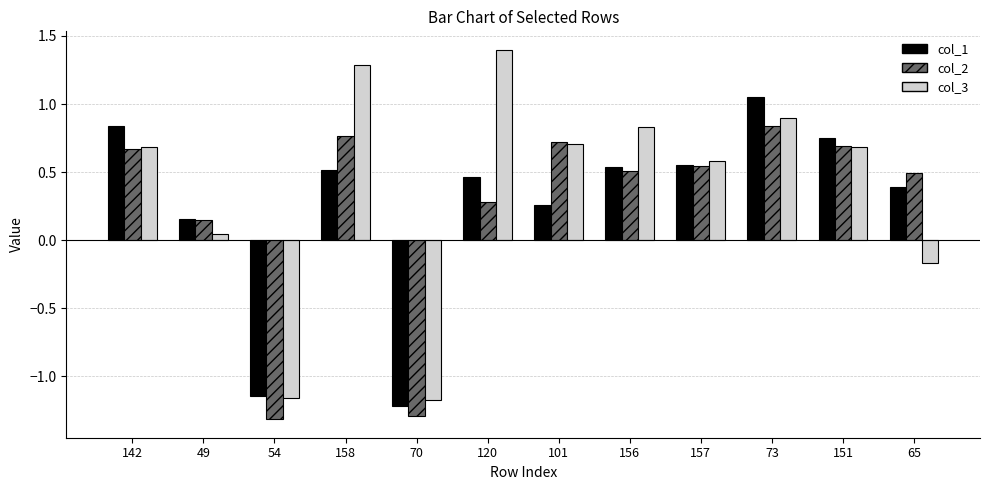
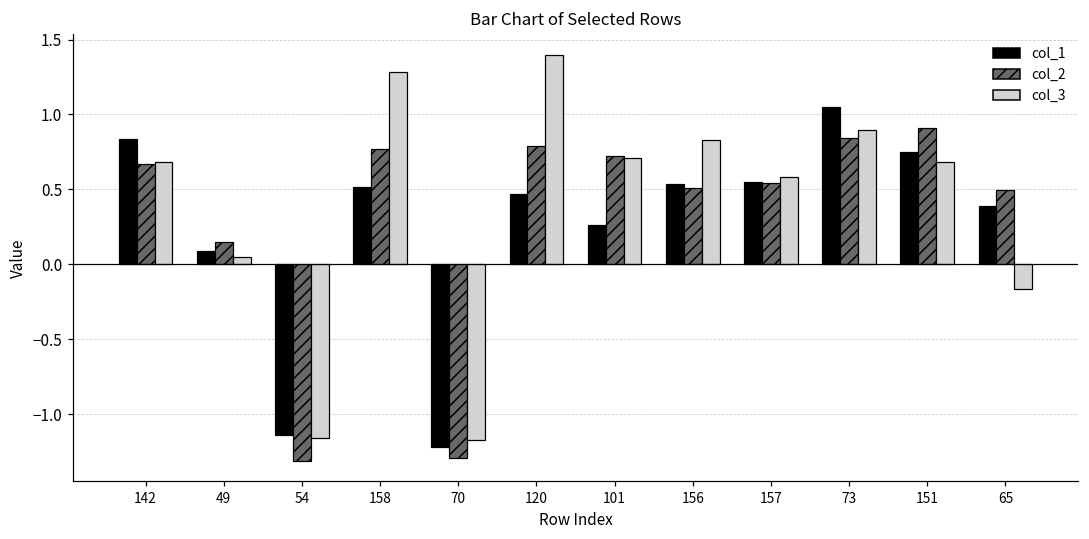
col_1, 49: 0.16 -> 0.09
col_2, 120: 0.28 -> 0.79
col_2, 151: 0.69 -> 0.91
